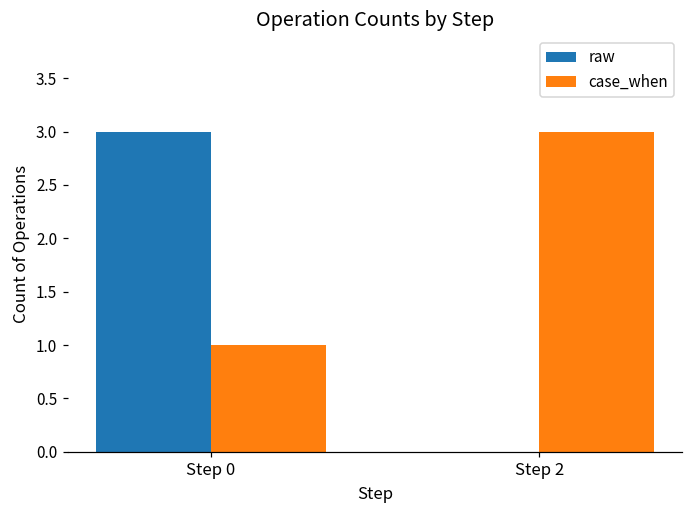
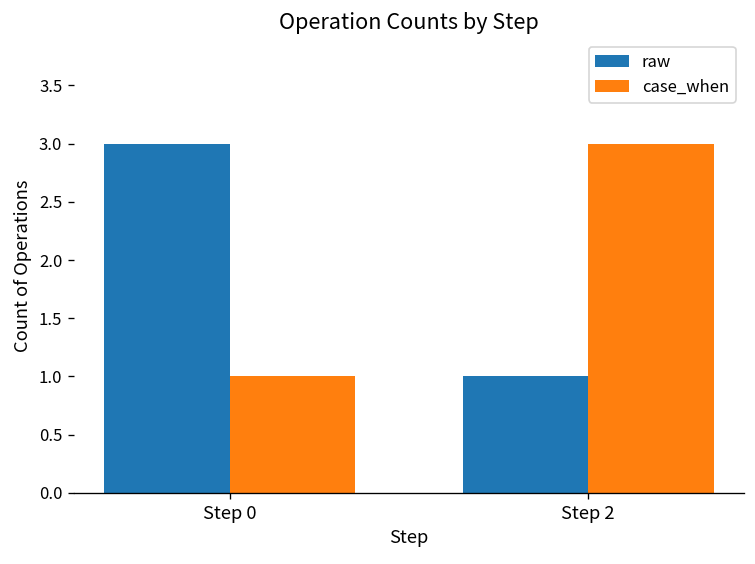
raw, Step 2: 0 -> 1
